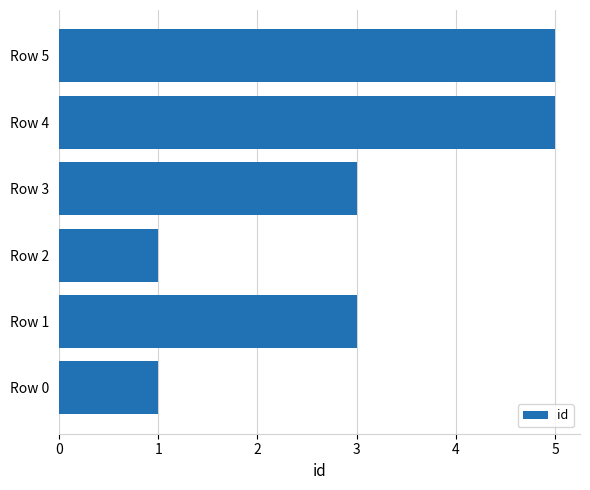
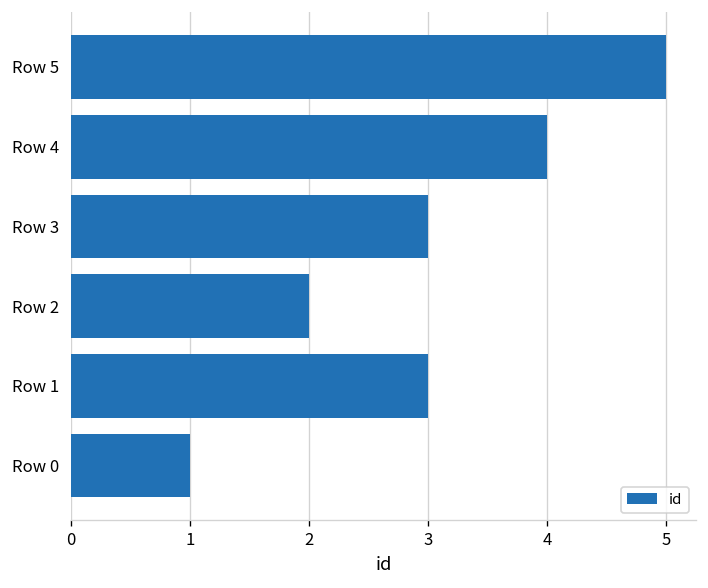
Row 4: 5 -> 4
Row 2: 1 -> 2
